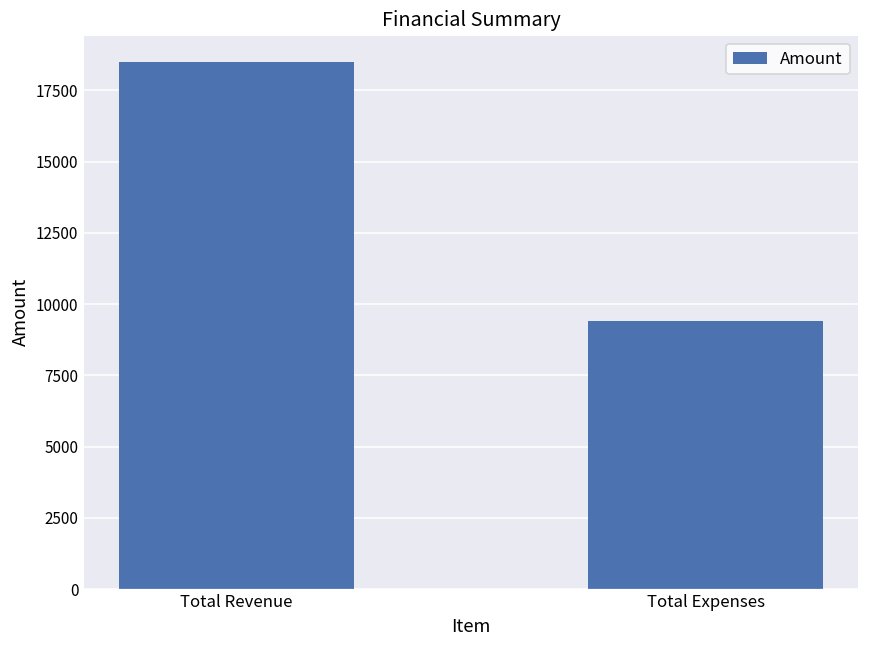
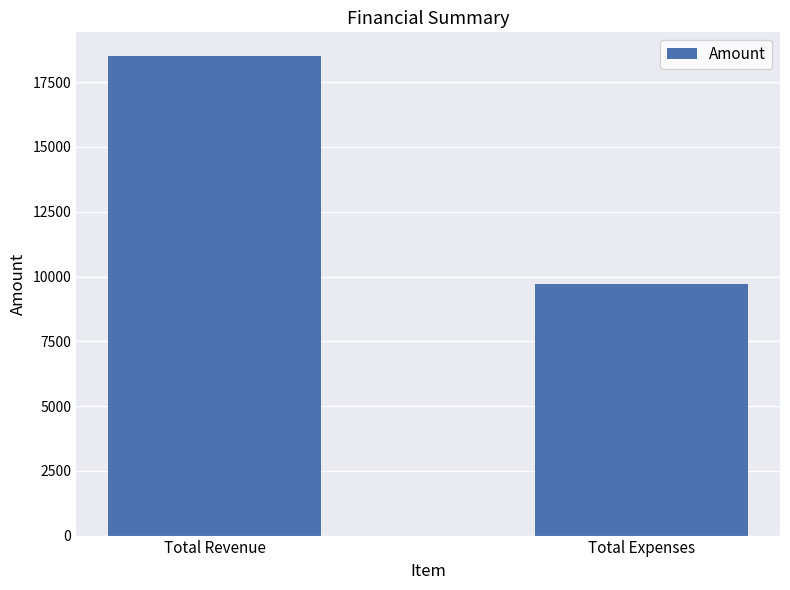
Total Expenses: 9400 -> 9700
